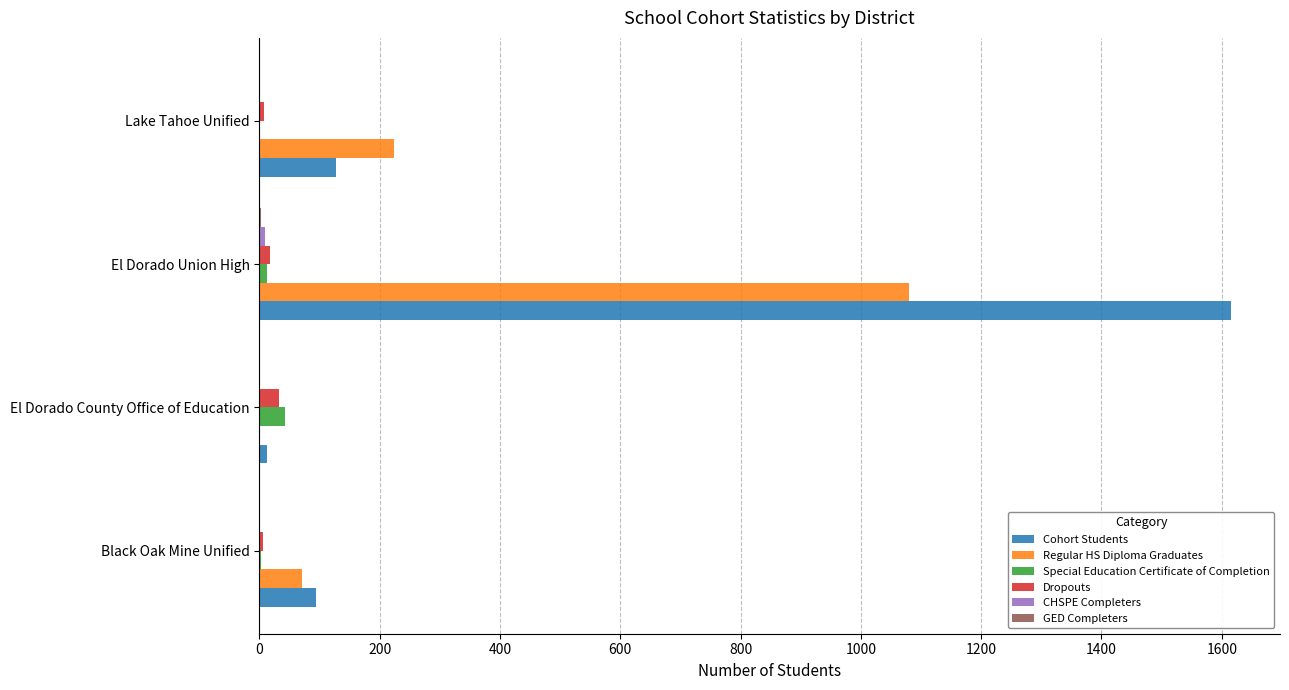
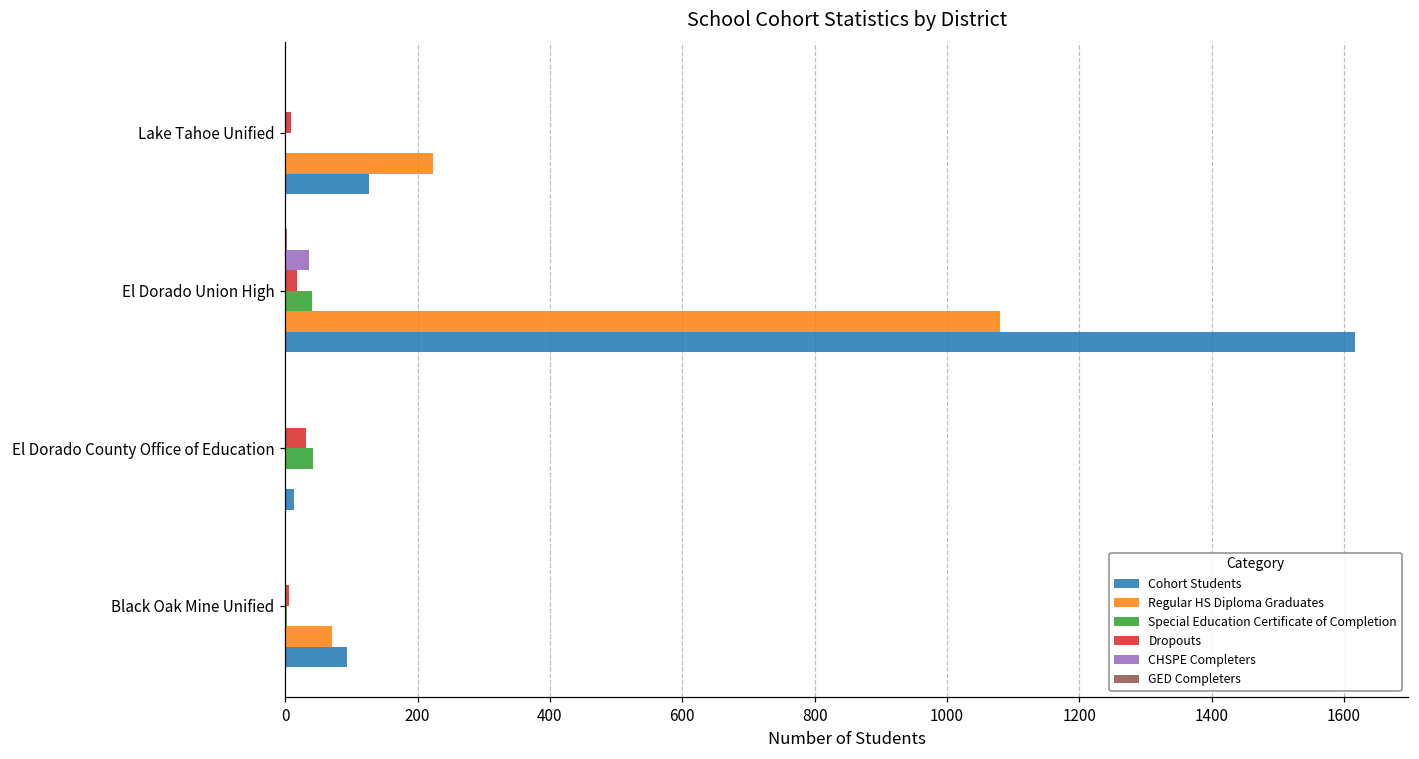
CHSPE Completers, El Dorado Union High: 10 -> 40
Special Education Certificate of Completion, El Dorado Union High: 10 -> 40
